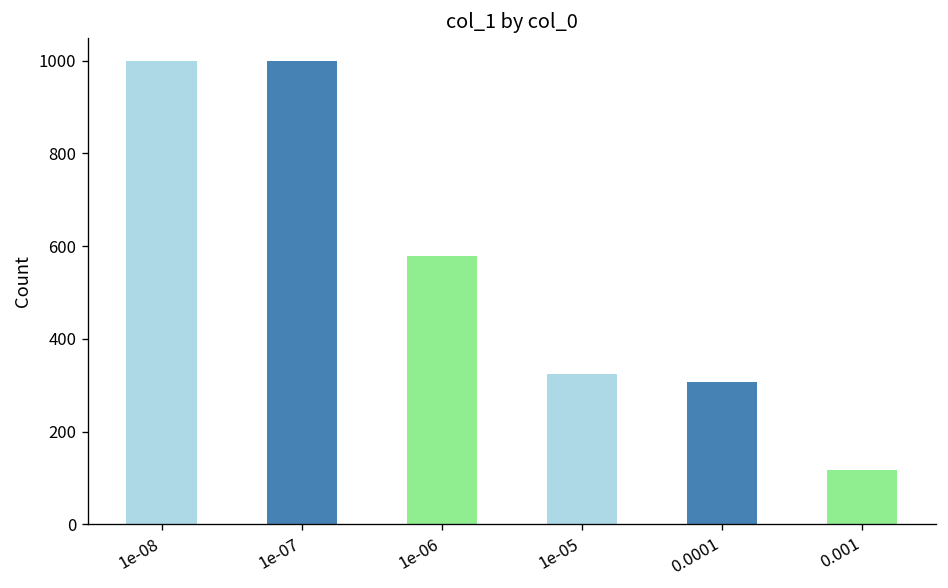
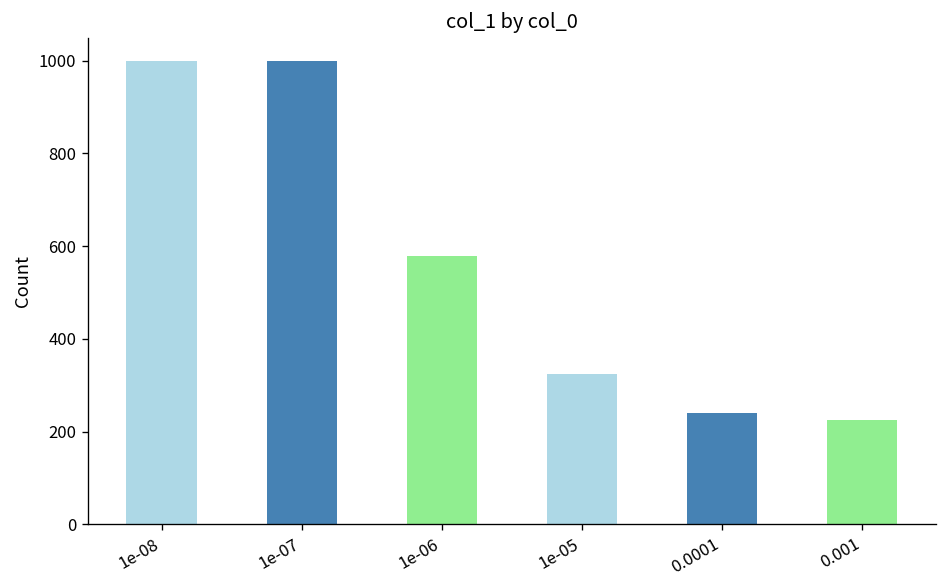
0.0001: 310 -> 240
0.001: 120 -> 220
